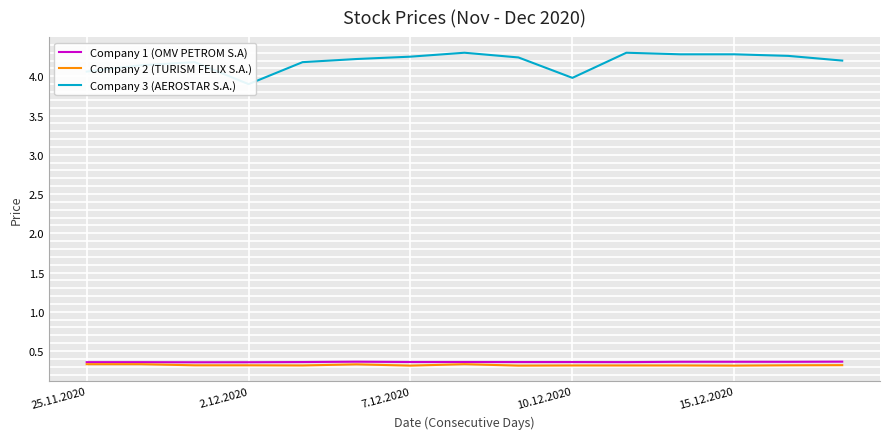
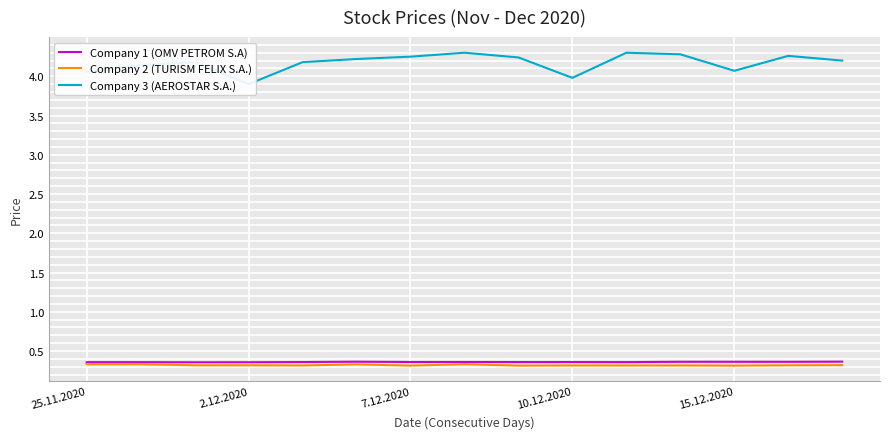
Company 3 (AEROSTAR S.A.), 15.12.2020: 4.3 -> 4.1
